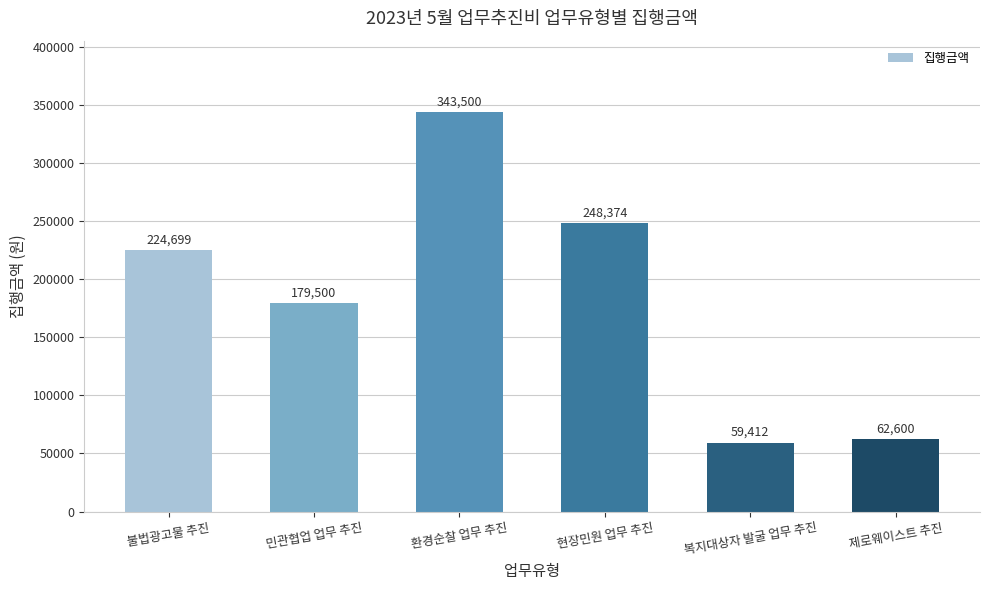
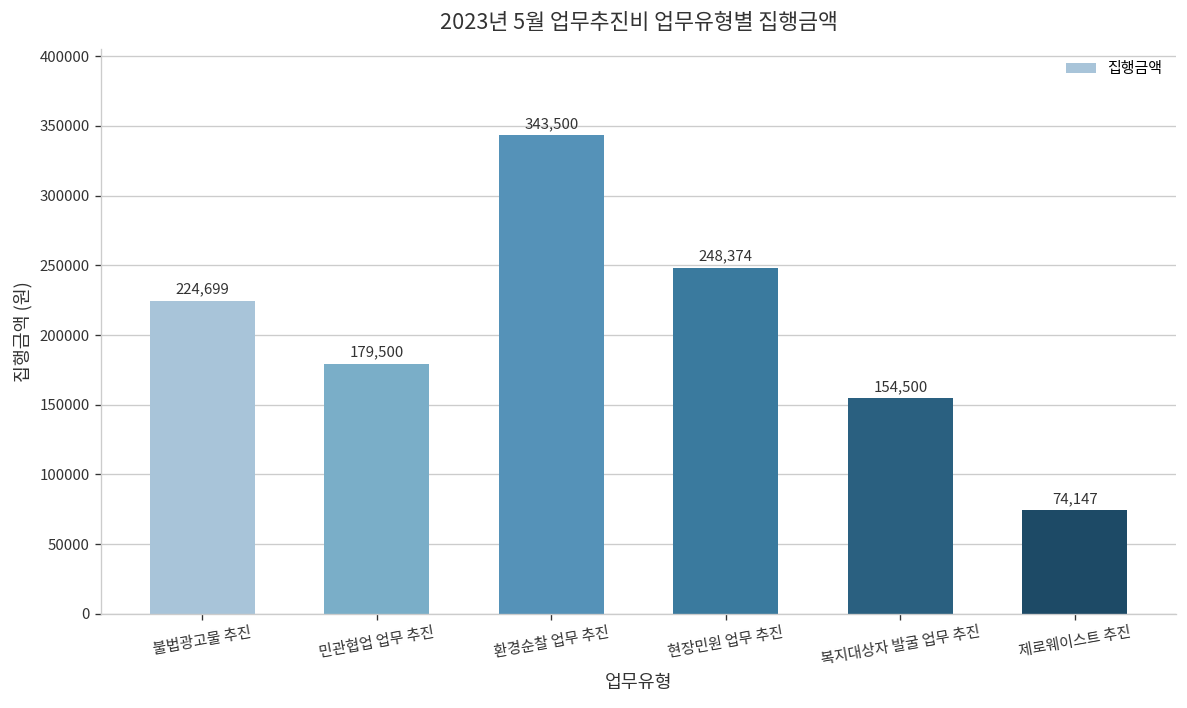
복지대상자 발굴 업무 추진: 59,412 -> 154,500
제로웨이스트 추진: 62,600 -> 74,147
